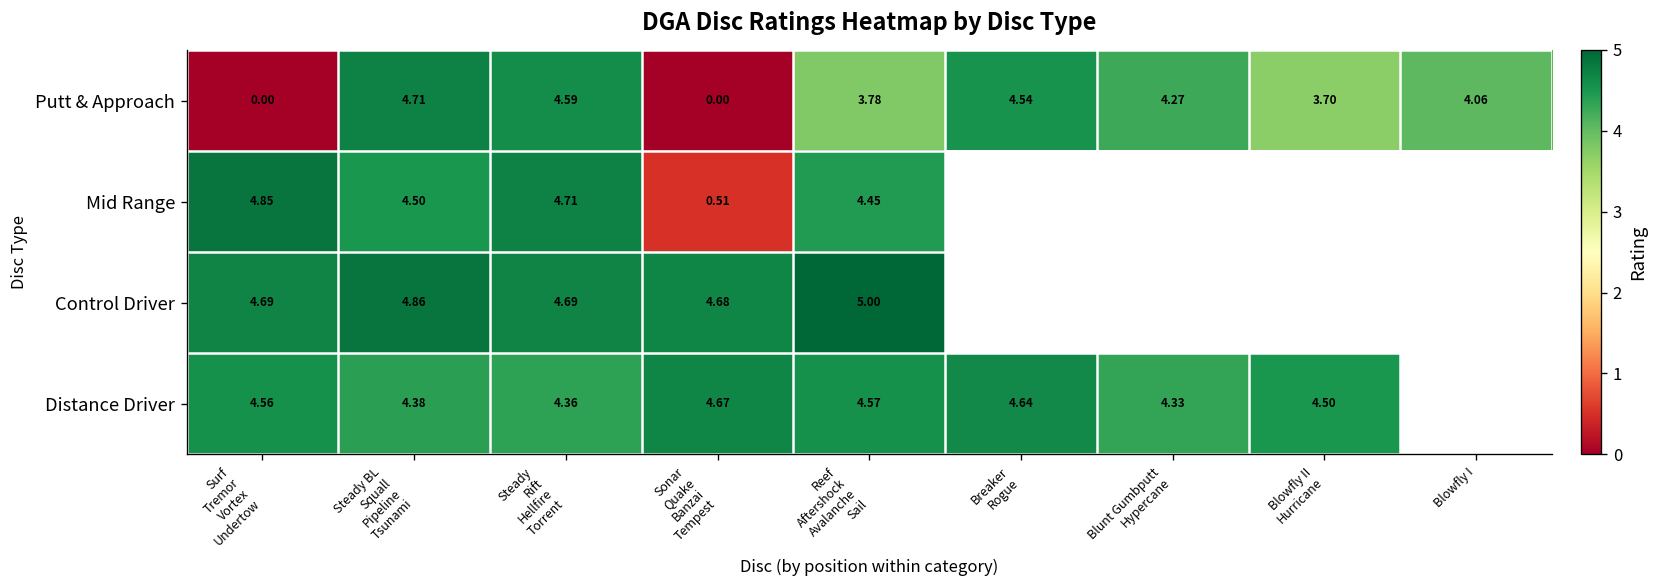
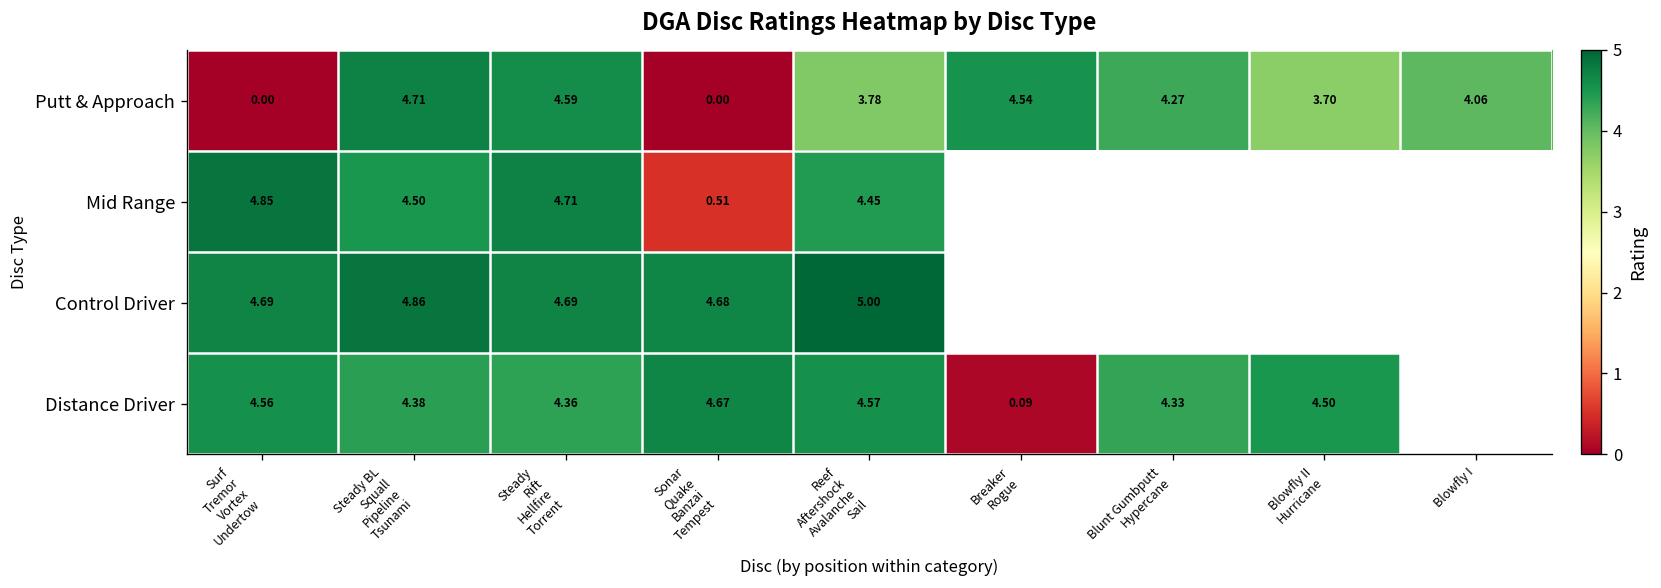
Distance Driver, Breaker Rogue: 4.64 -> 0.09
